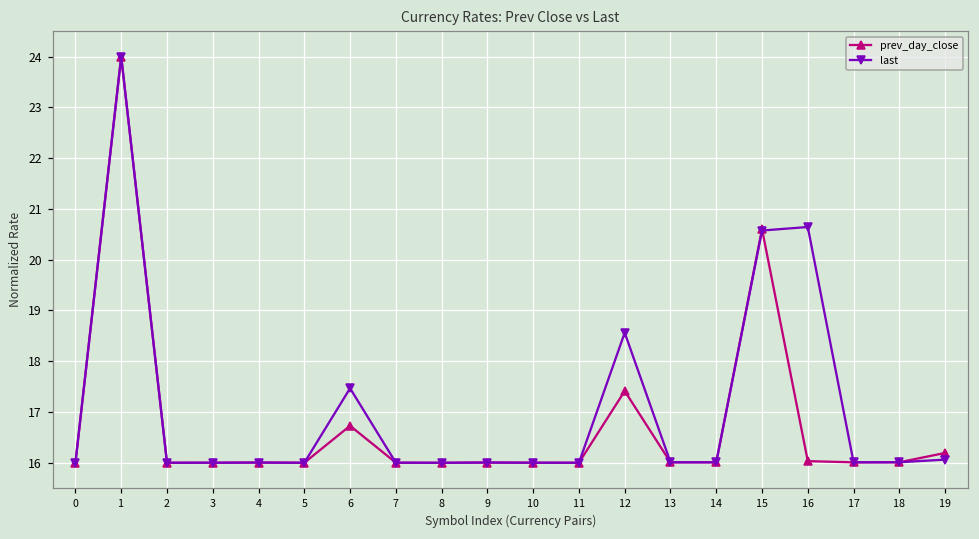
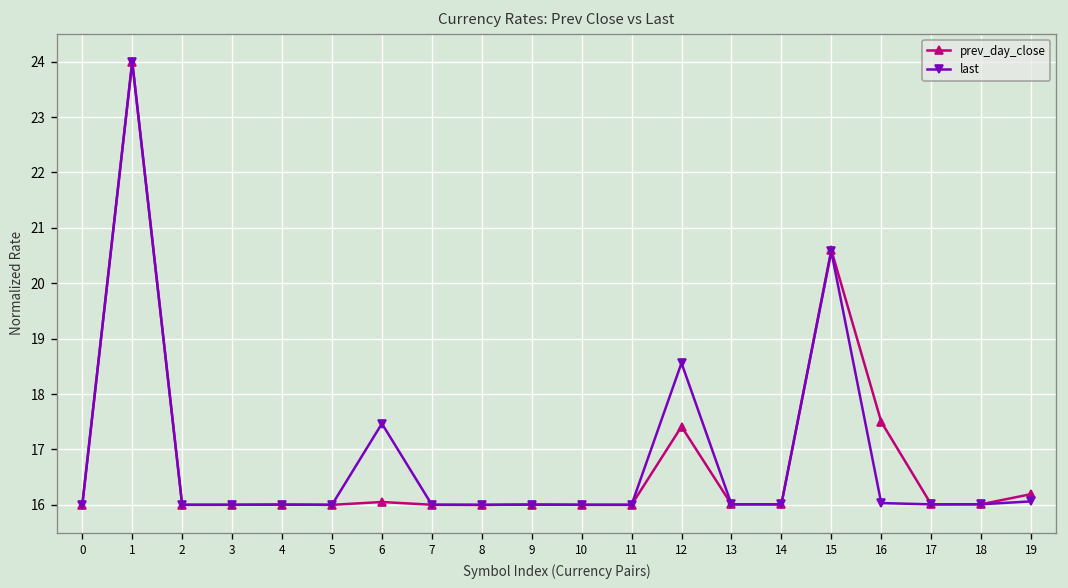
prev_day_close, 6: 16.7 -> 16.1
prev_day_close, 16: 16.0 -> 17.5
last, 16: 20.6 -> 16.0
